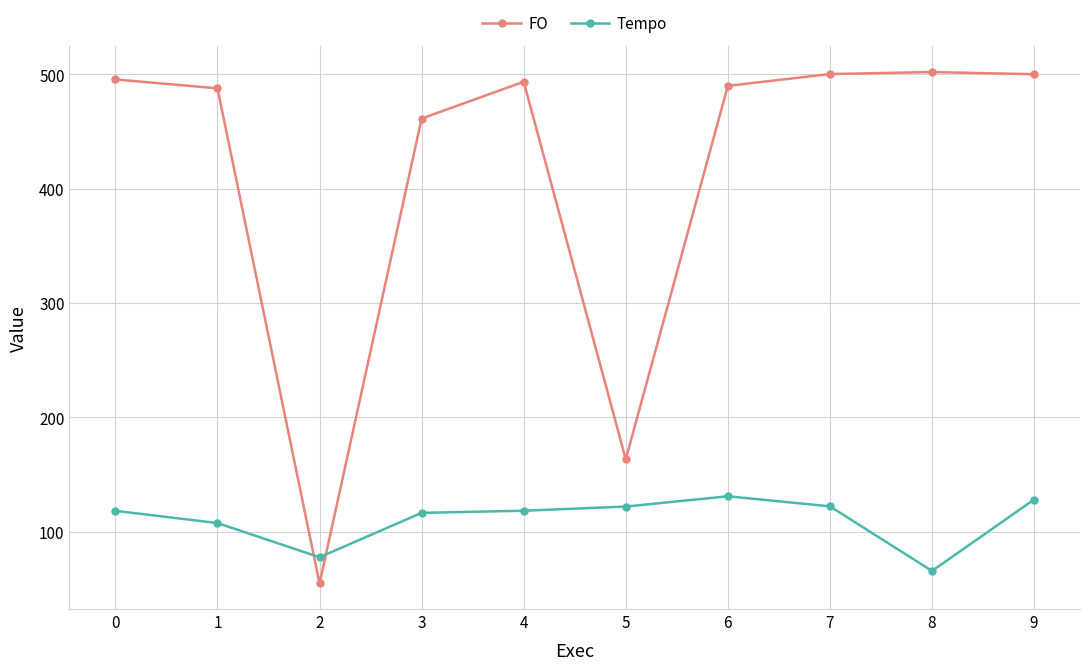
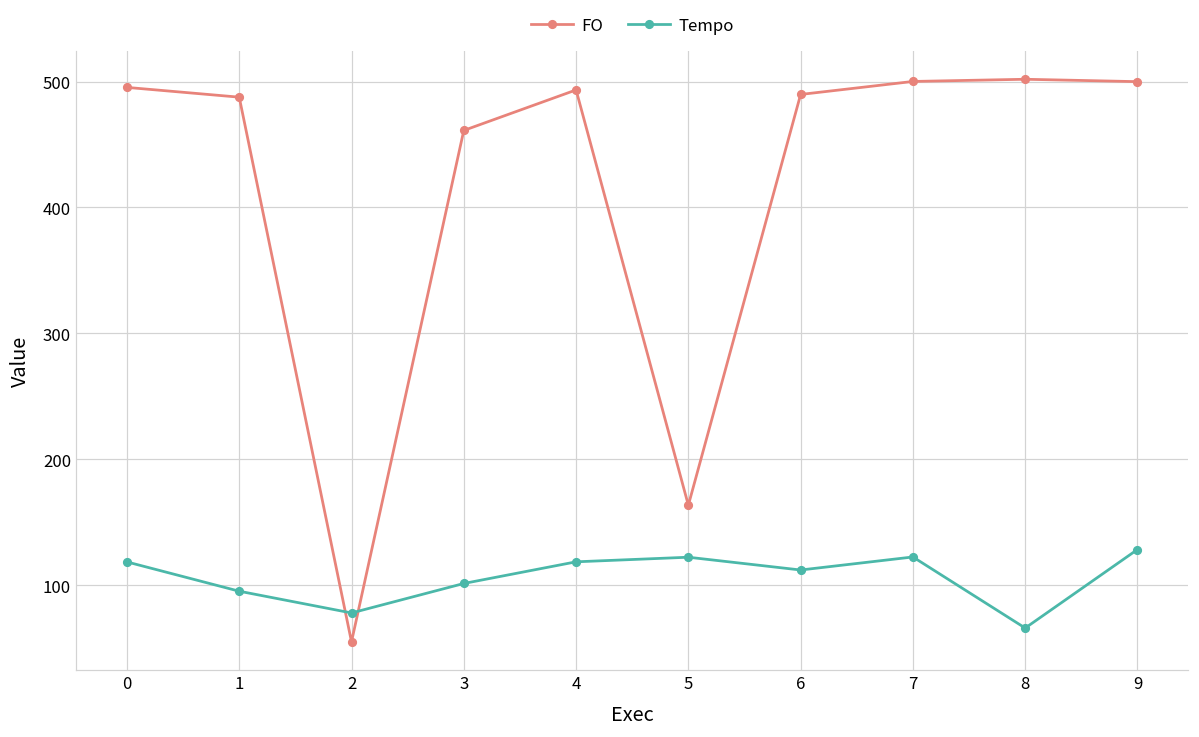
Tempo, 1: 108 -> 95
Tempo, 3: 117 -> 101
Tempo, 6: 131 -> 112
